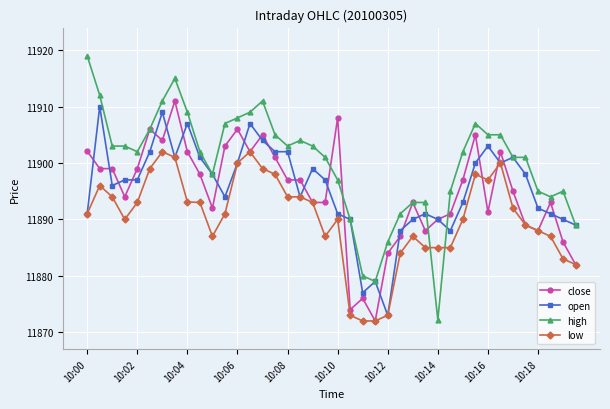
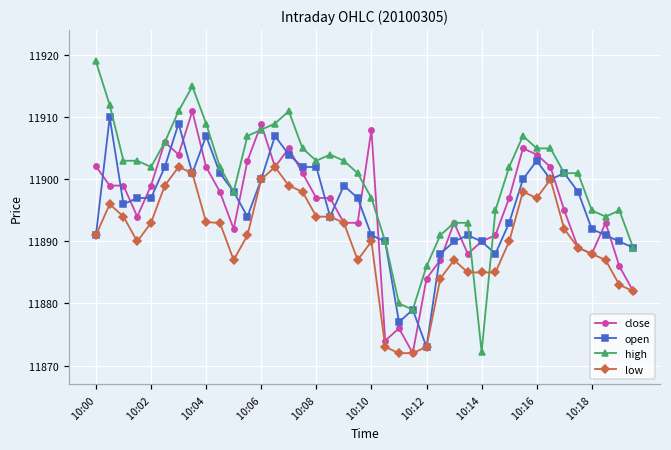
close, 10:06: 11906 -> 11909
close, 10:16: 11891 -> 11904
